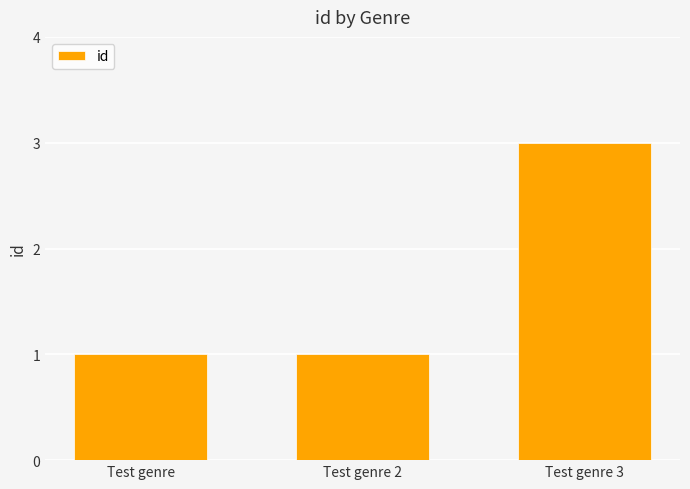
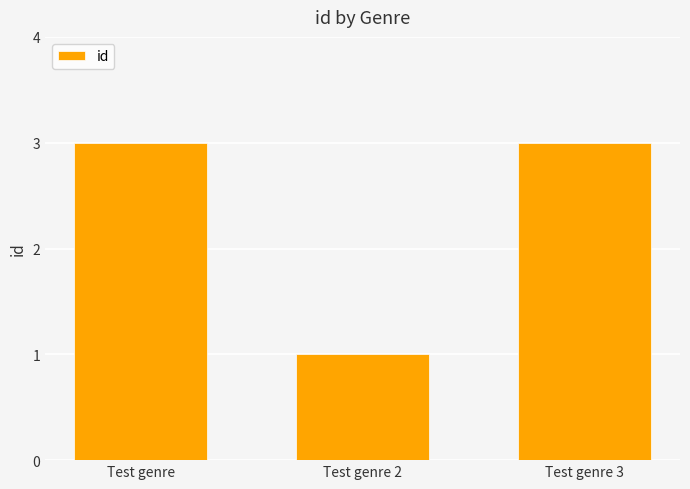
Test genre: 1 -> 3
